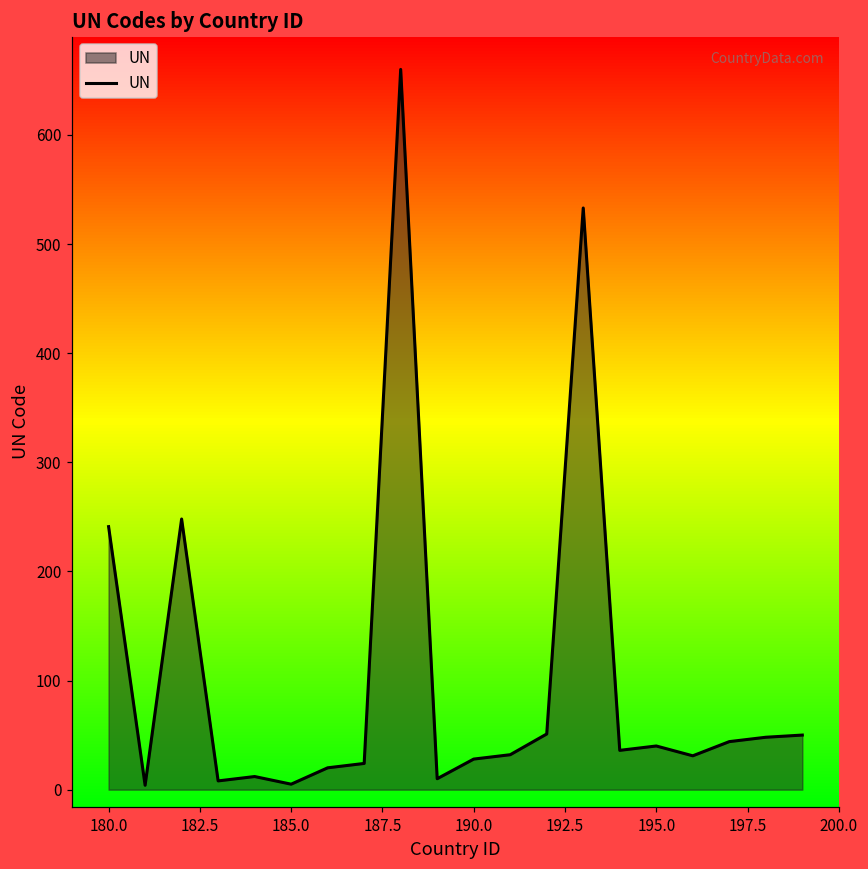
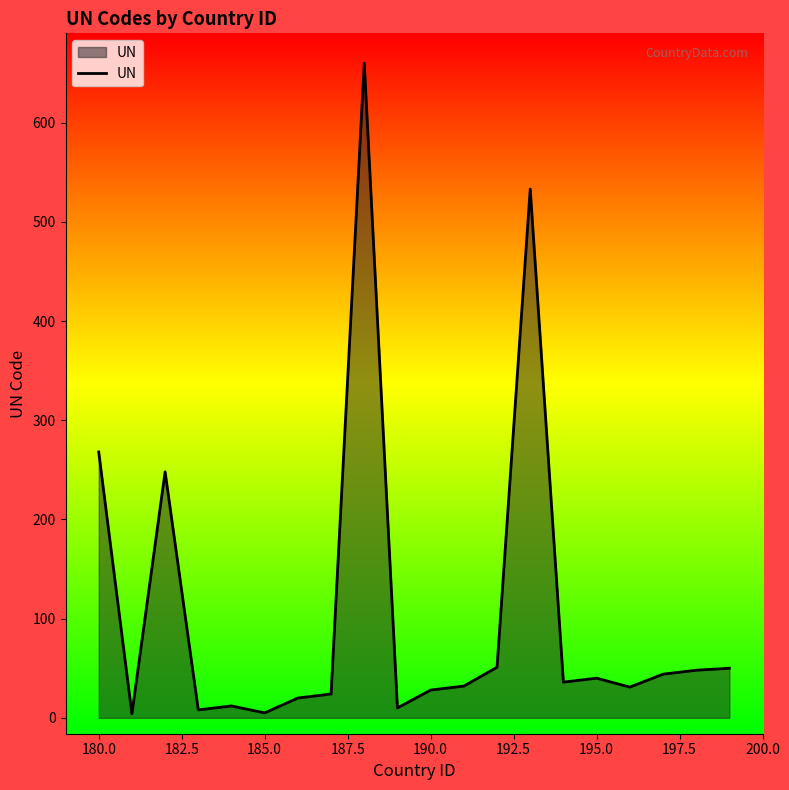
180.0: 240 -> 270
